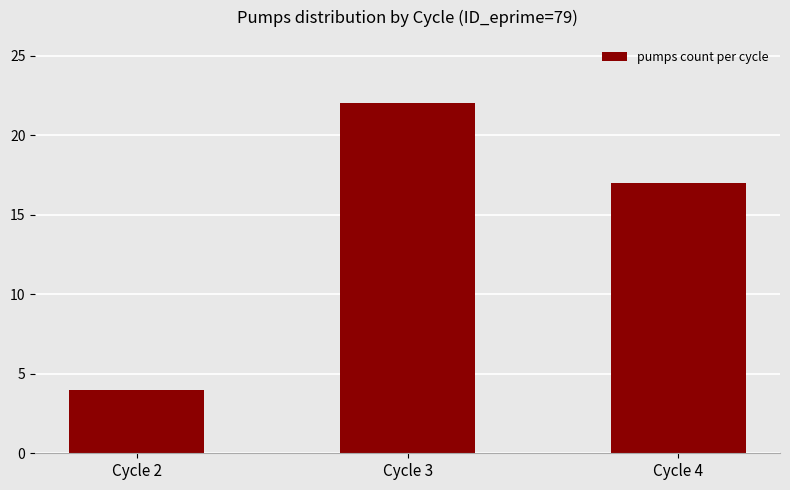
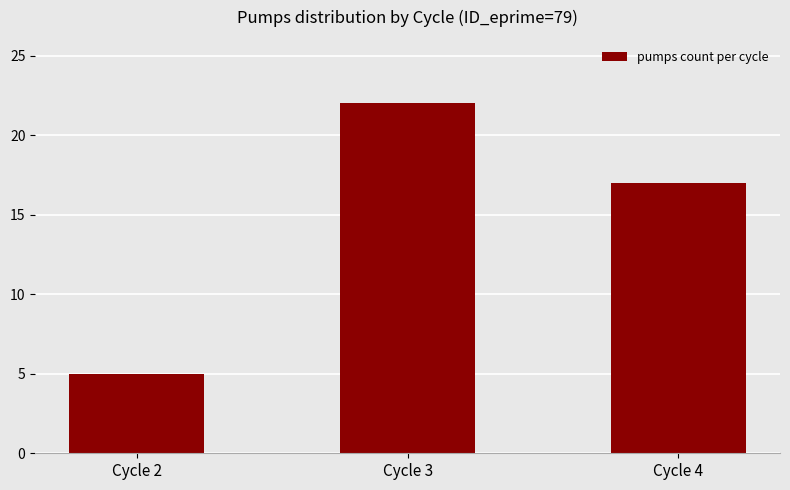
Cycle 2: 4 -> 5
